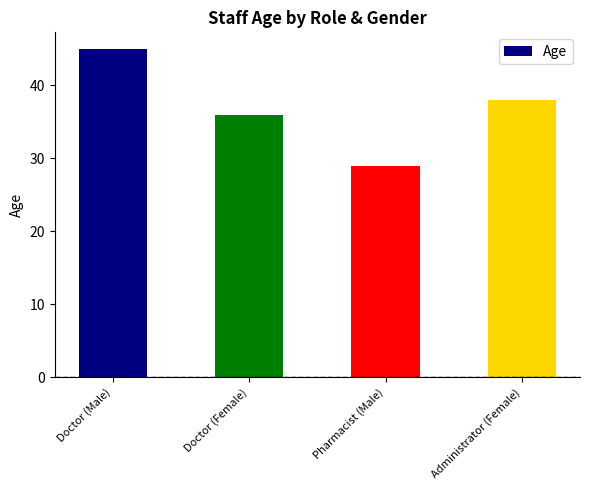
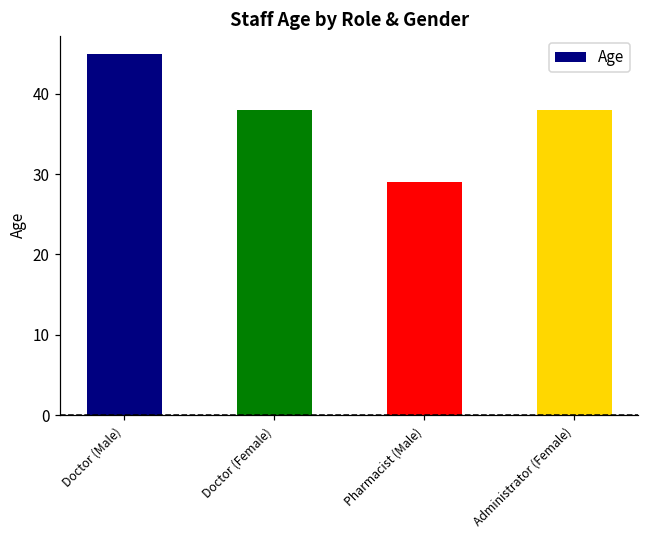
Doctor (Female): 36 -> 38
